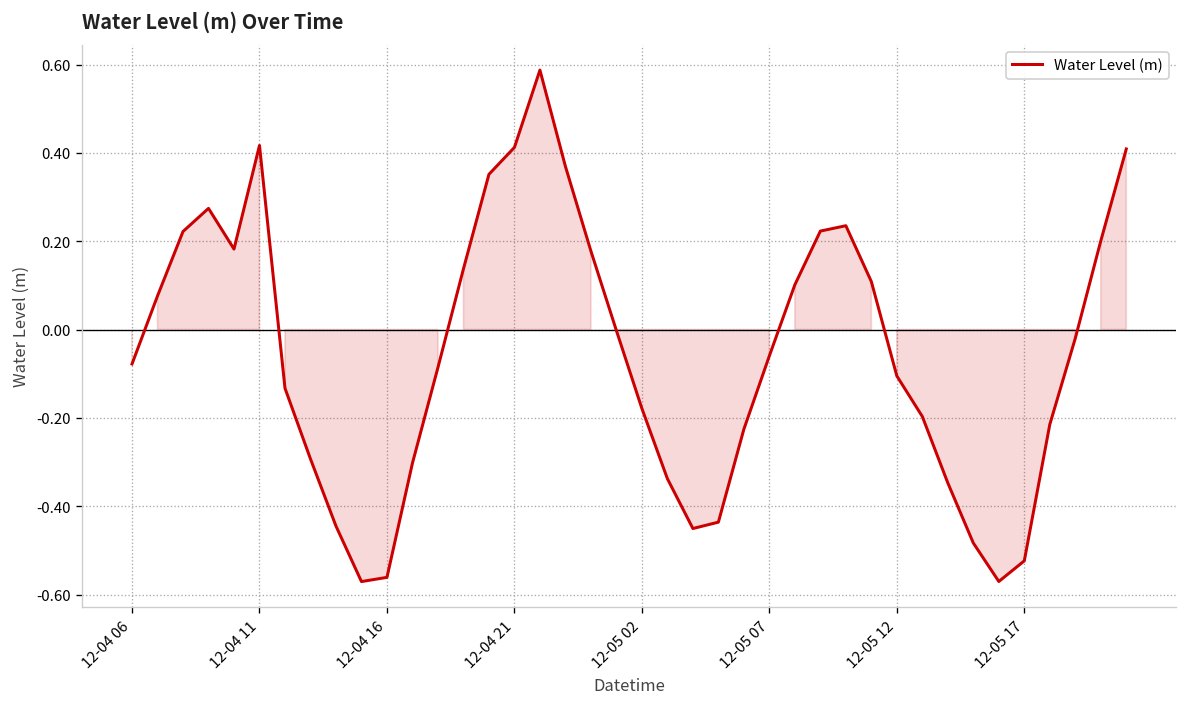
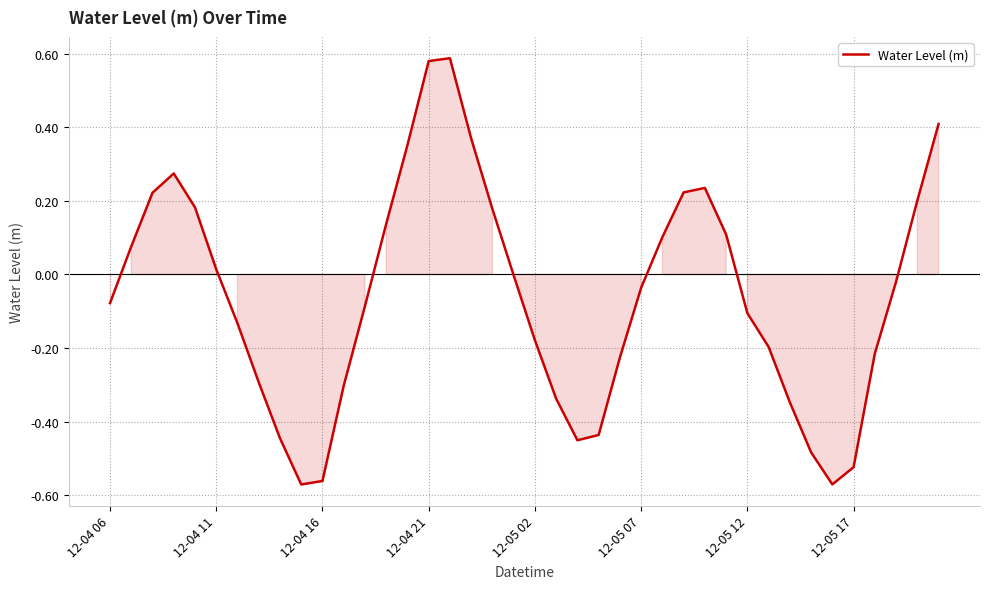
12-04 11: 0.42 -> 0.01
12-04 21: 0.41 -> 0.58
12-05 07: -0.06 -> -0.04
